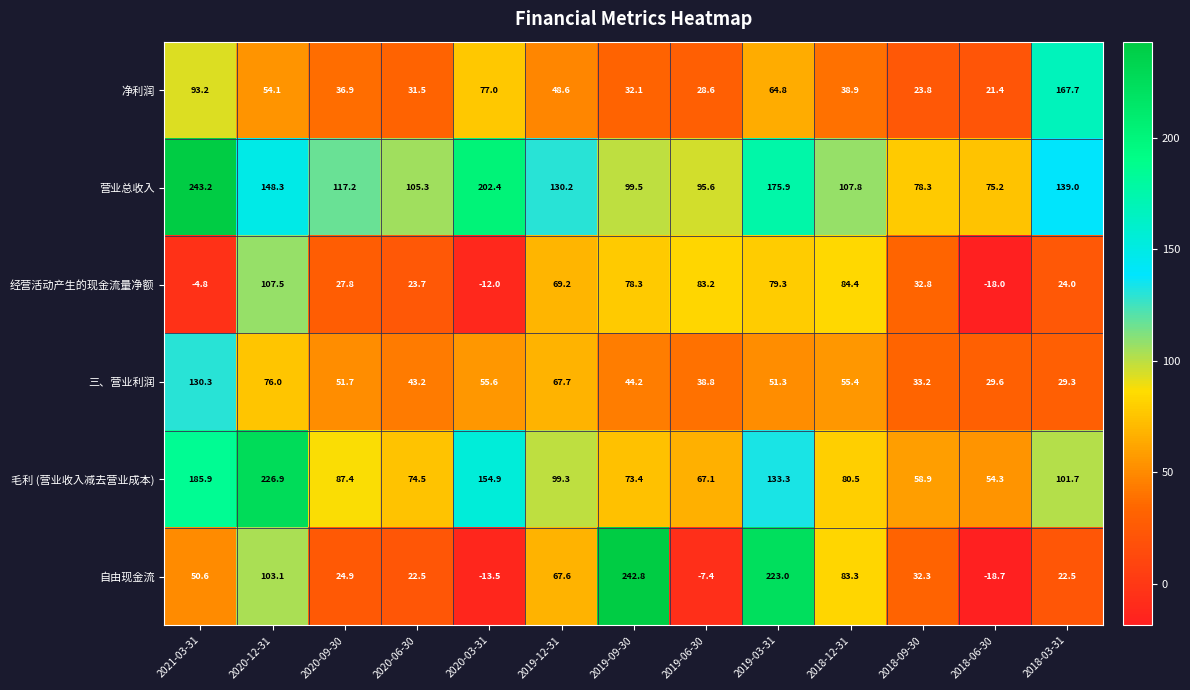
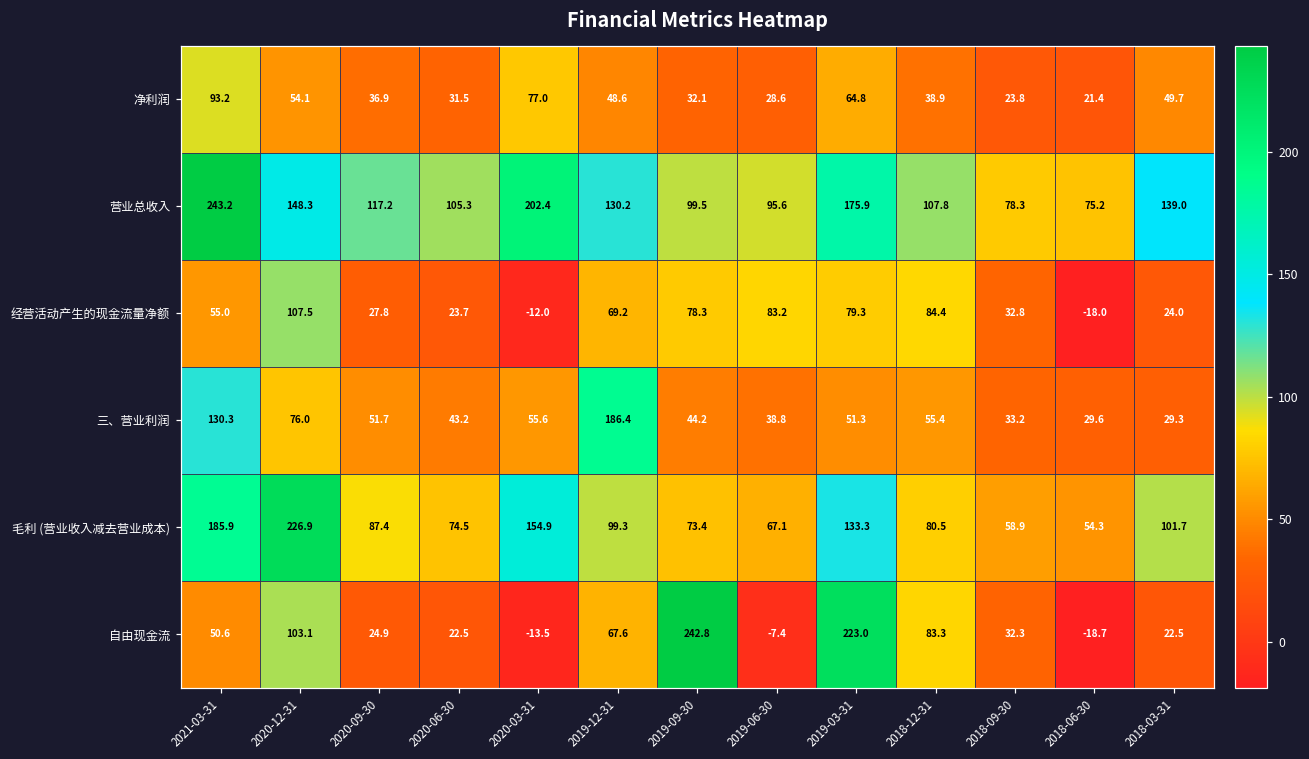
净利润, 2018-03-31: 167.7 -> 49.7
经营活动产生的现金流量净额, 2021-03-31: -4.8 -> 55.0
三、营业利润, 2019-12-31: 67.7 -> 186.4
